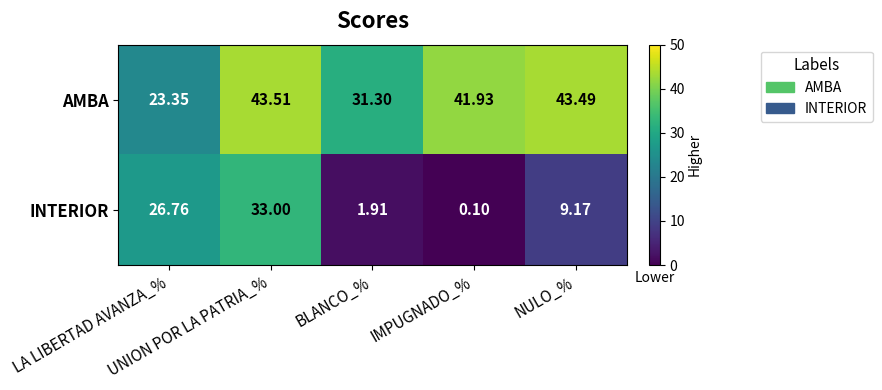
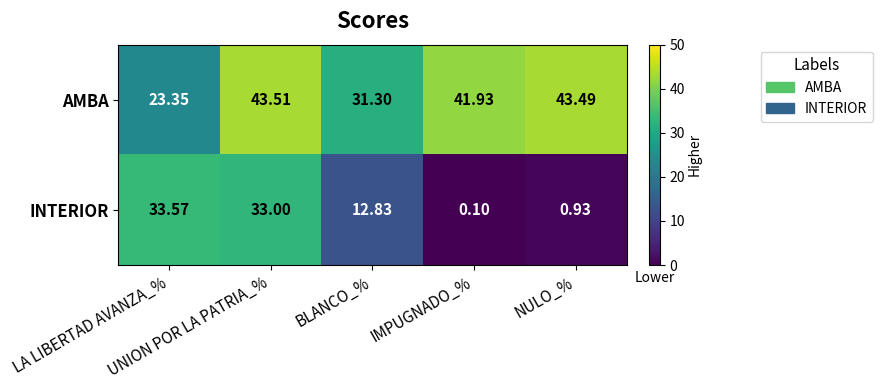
INTERIOR, LA LIBERTAD AVANZA_%: 26.76 -> 33.57
INTERIOR, BLANCO_%: 1.91 -> 12.83
INTERIOR, NULO_%: 9.17 -> 0.93
